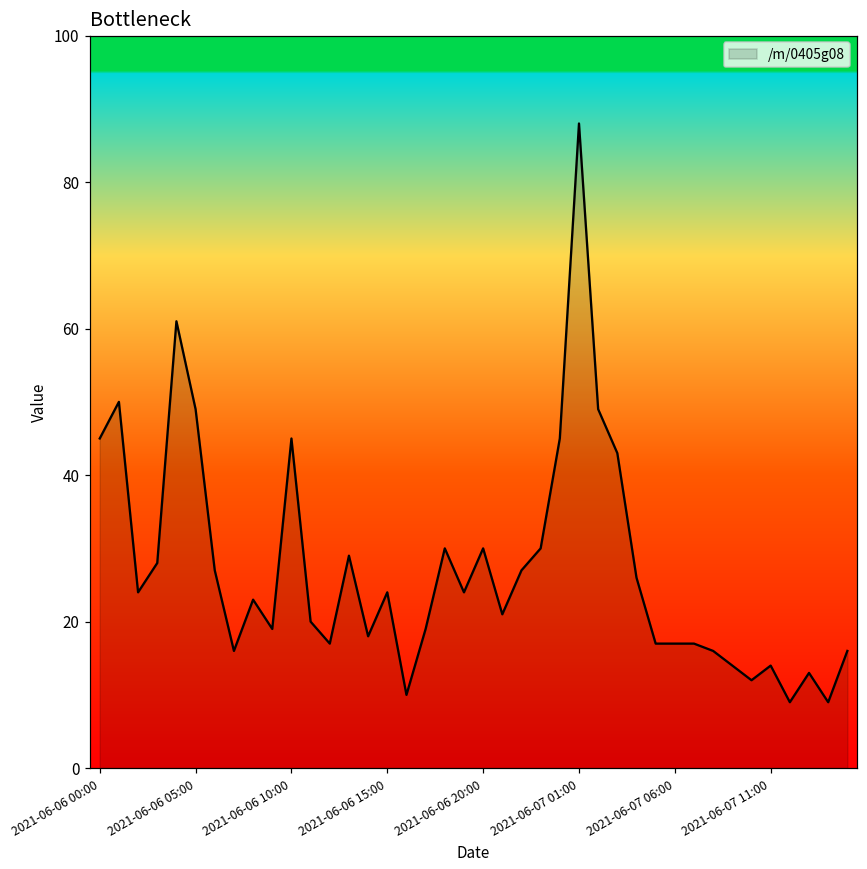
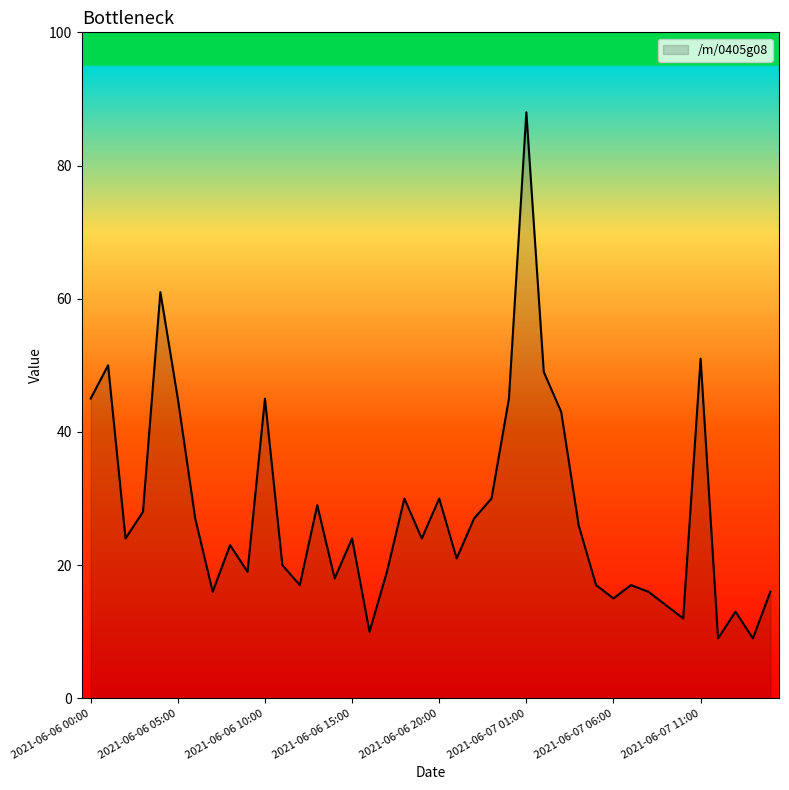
2021-06-06 05:00: 49 -> 45
2021-06-07 06:00: 17 -> 15
2021-06-07 11:00: 14 -> 51
